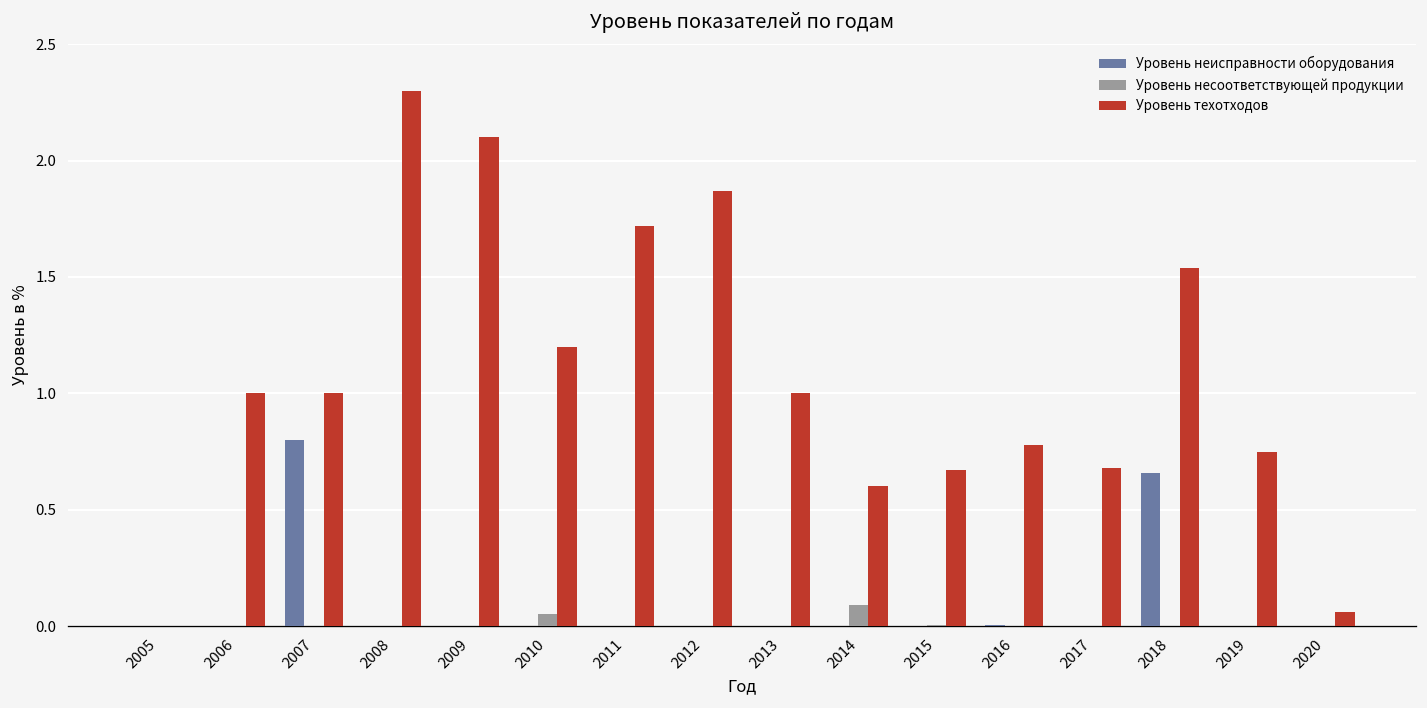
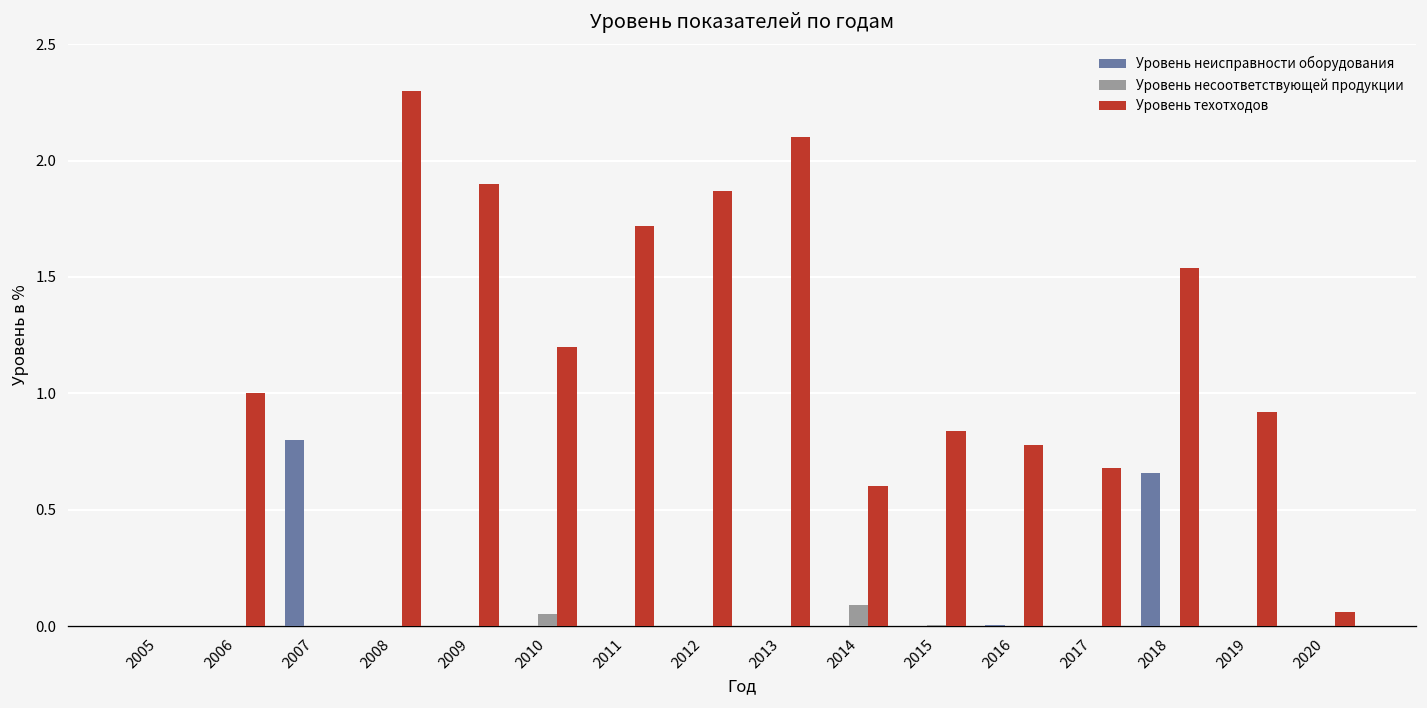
Уровень техотходов, 2007: 1 -> 0
Уровень техотходов, 2009: 2.1 -> 1.9
Уровень техотходов, 2013: 1.0 -> 2.1
Уровень техотходов, 2015: 0.67 -> 0.84
Уровень техотходов, 2019: 0.75 -> 0.92
